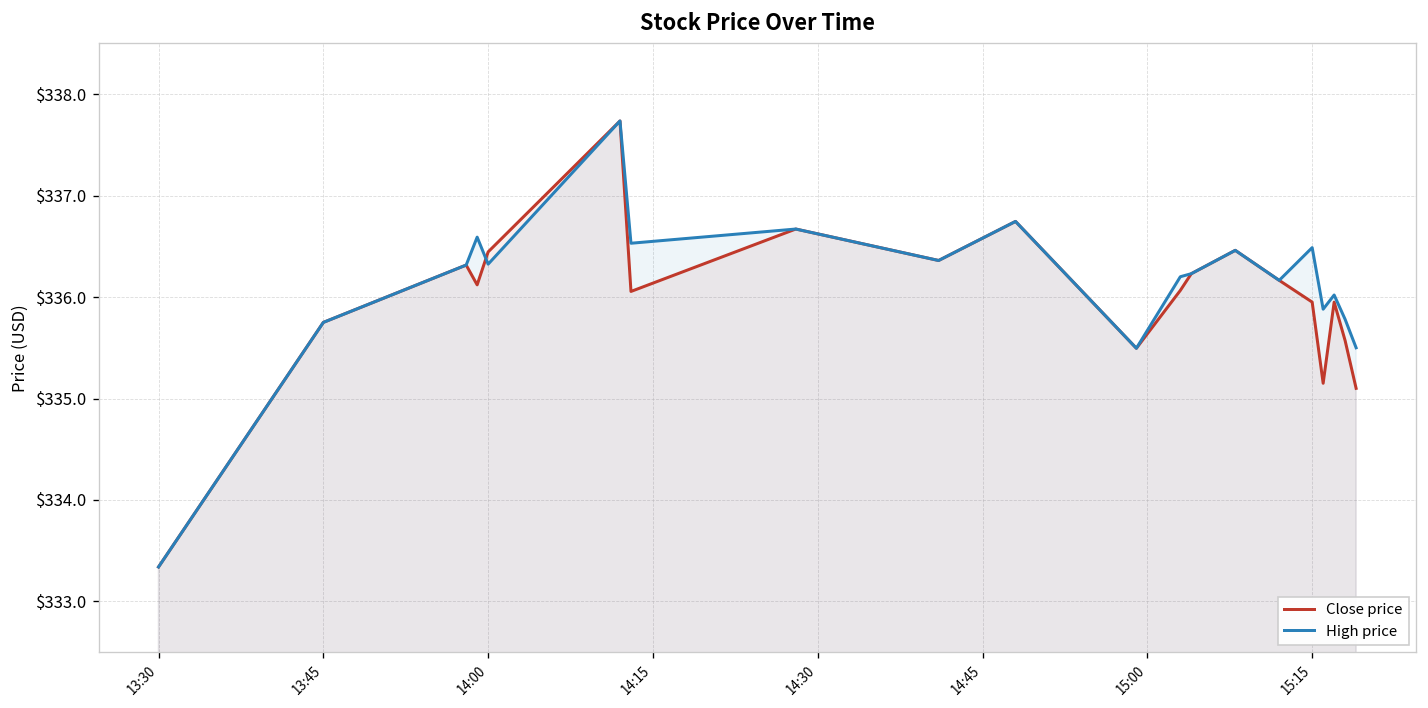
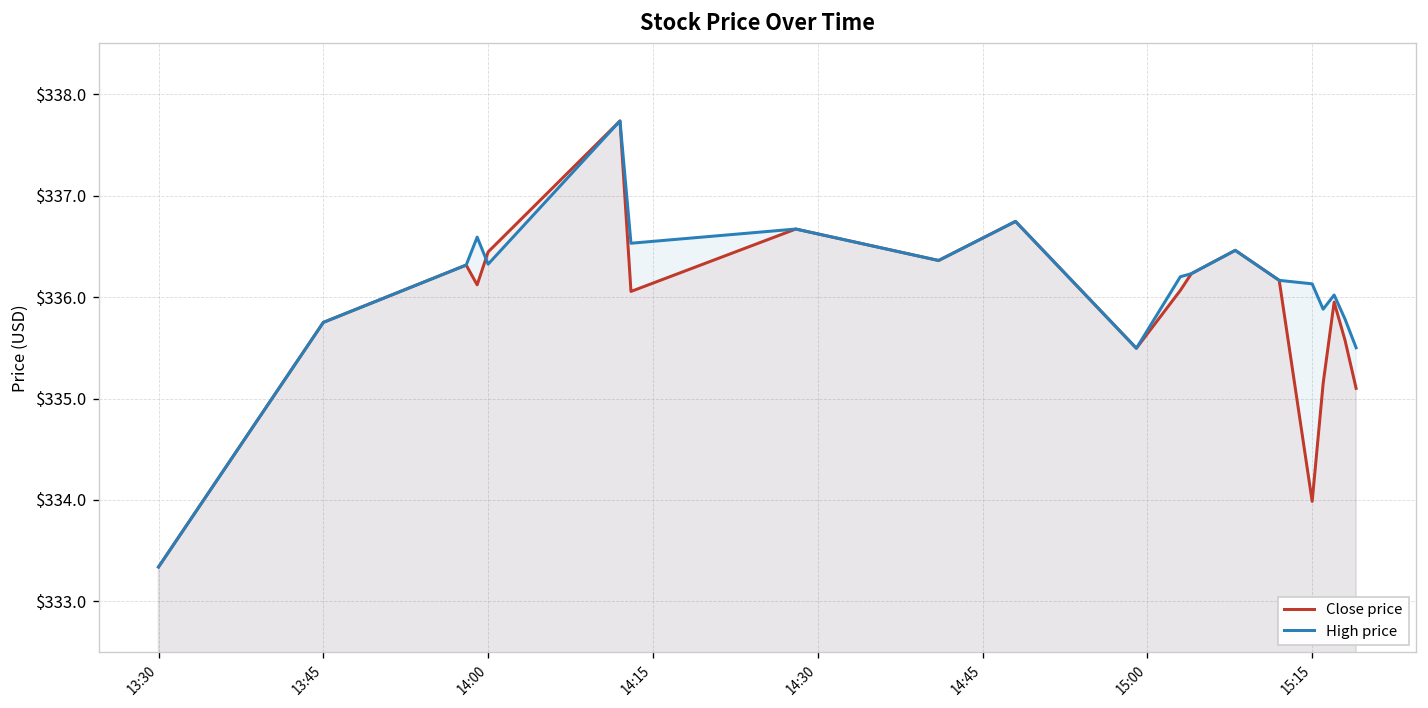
Close price, 15:15: $336.0 -> $334.0
High price, 15:15: $336.5 -> $336.1
